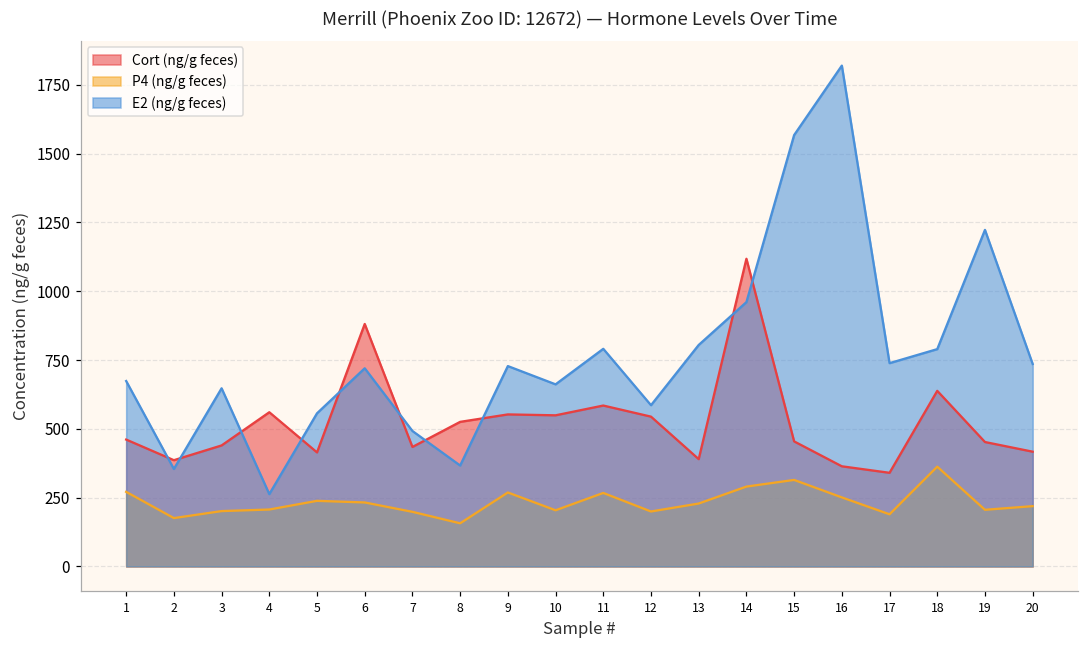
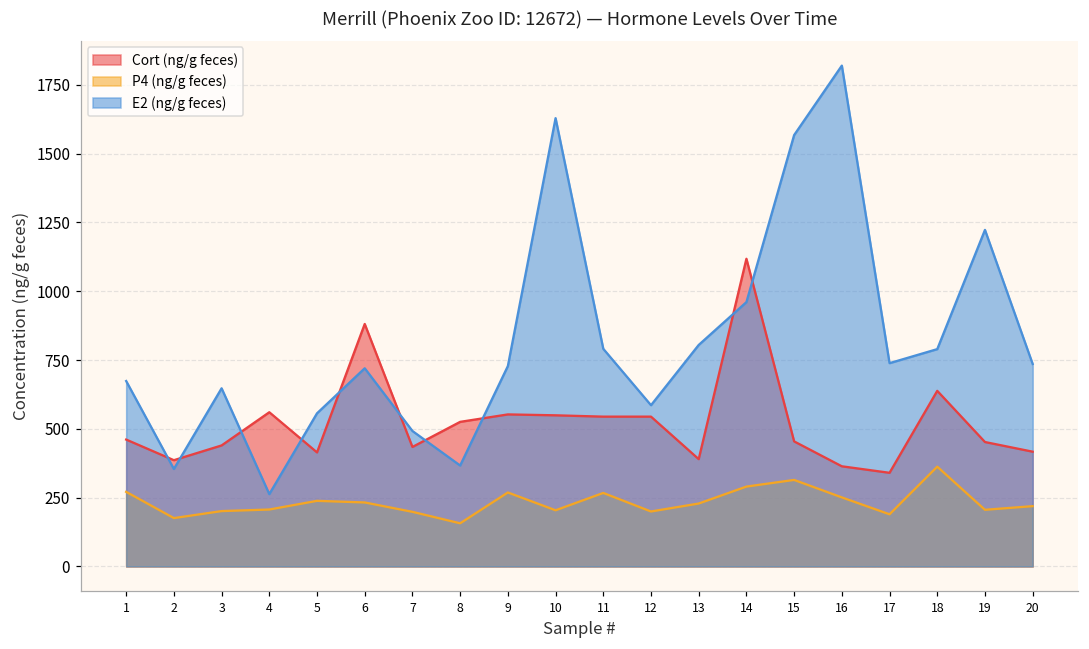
E2 (ng/g feces), 10: 660 -> 1630
Cort (ng/g feces), 11: 580 -> 540
